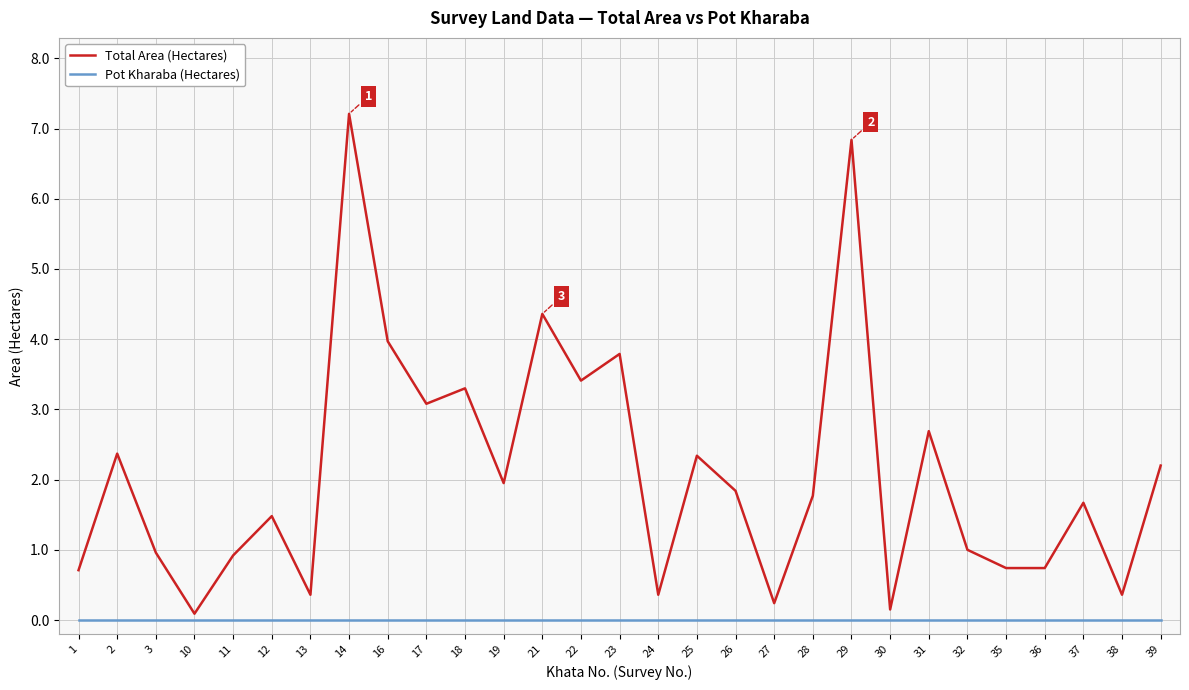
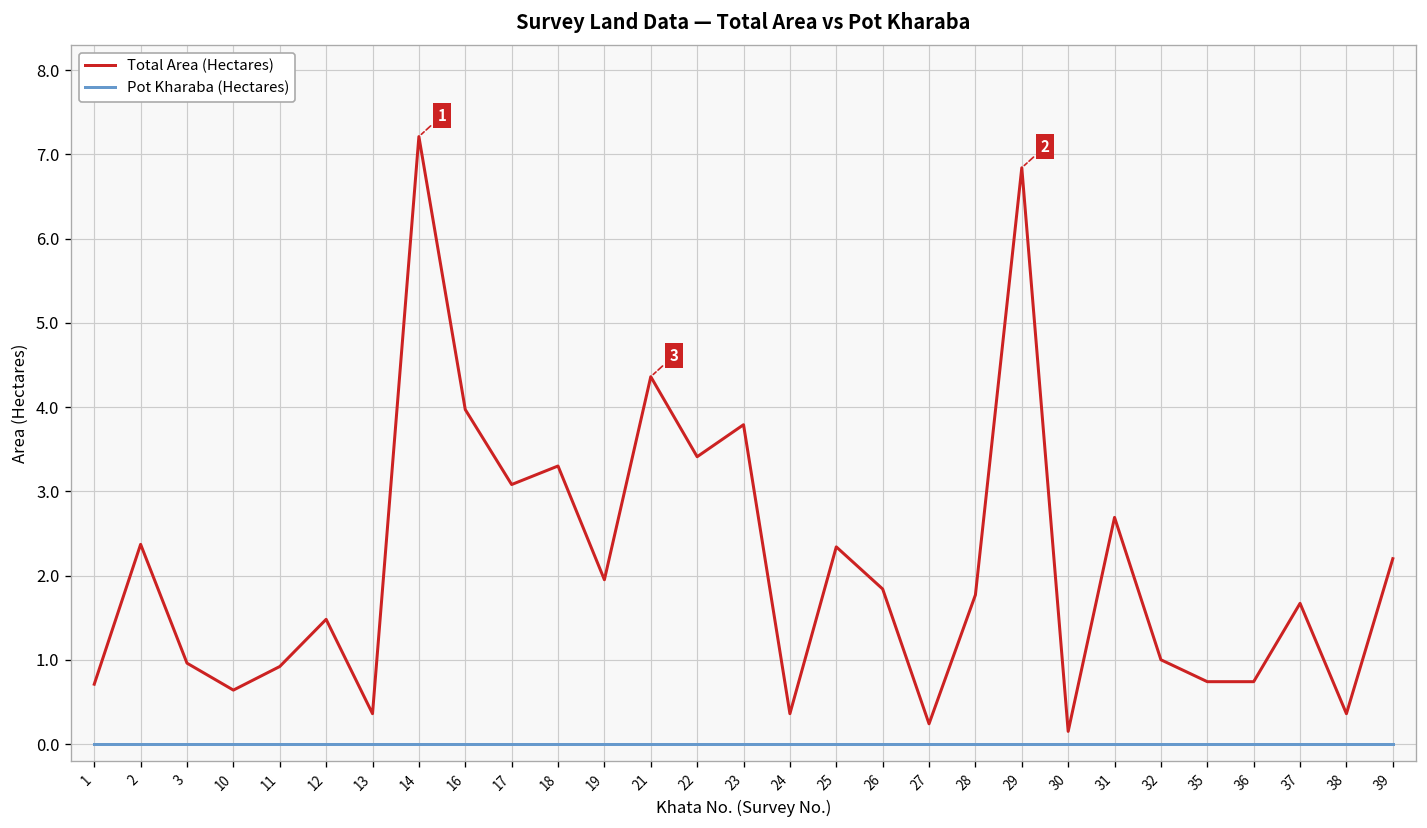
Total Area (Hectares), 10: 0.1 -> 0.6
